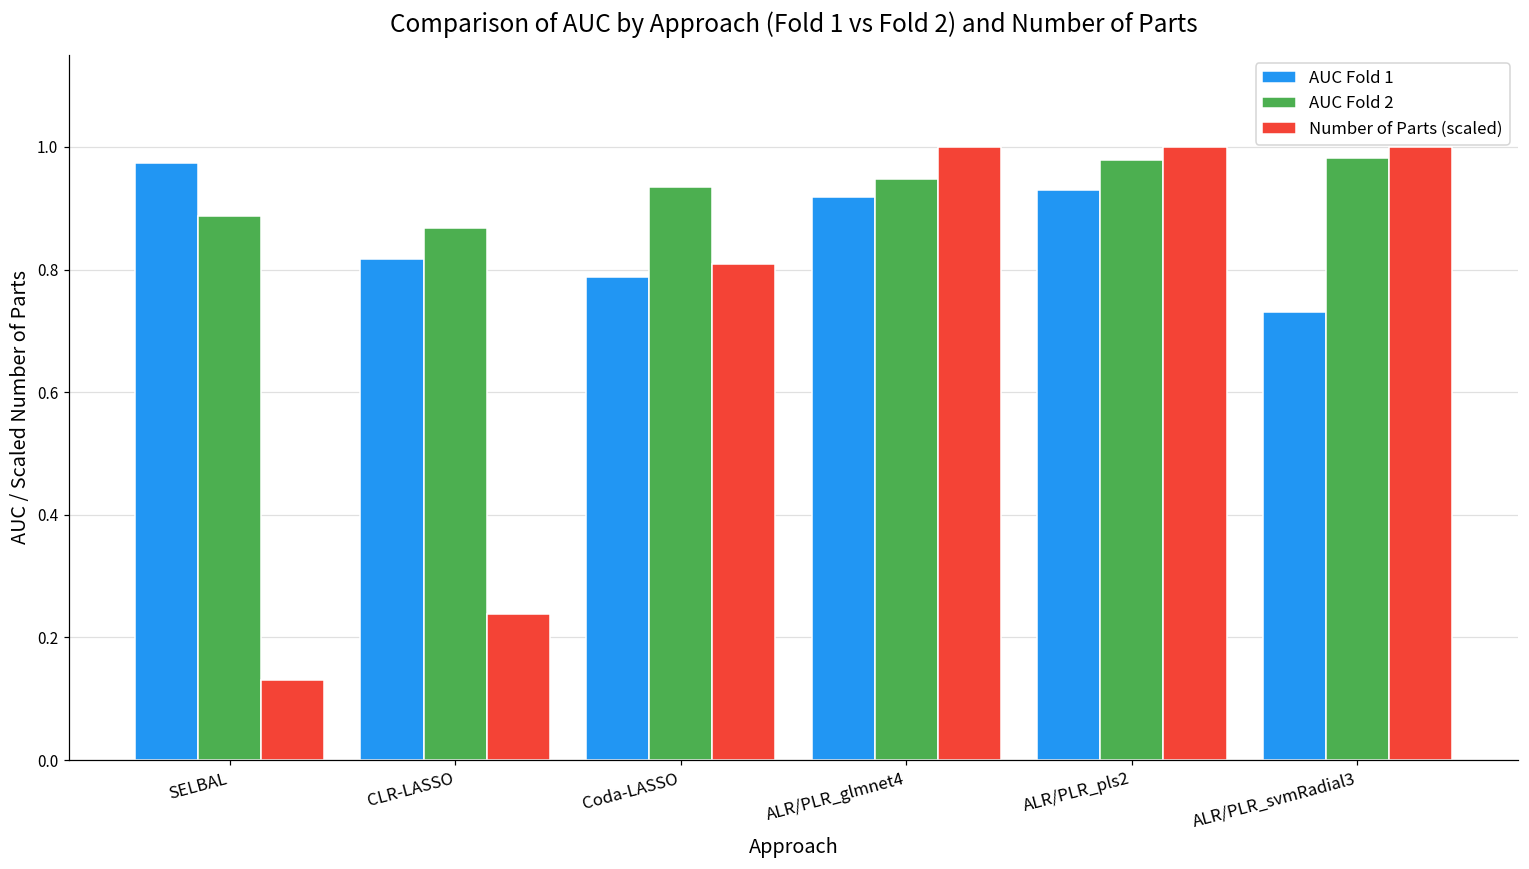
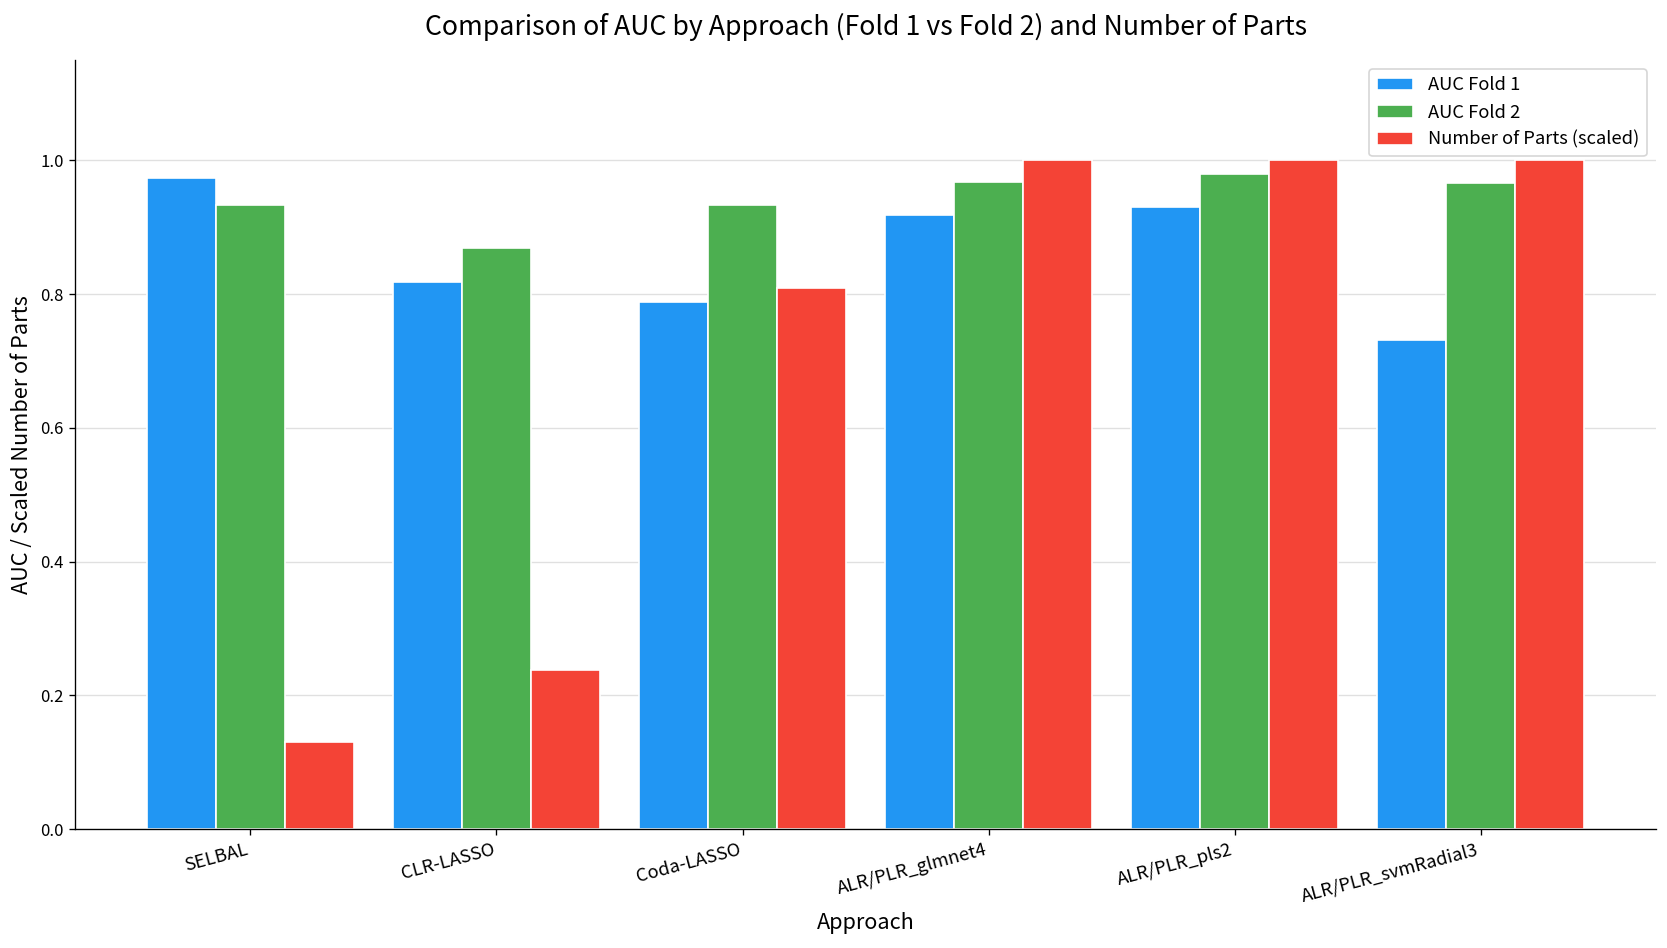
AUC Fold 2, SELBAL: 0.89 -> 0.93
AUC Fold 2, ALR/PLR_glmnet4: 0.95 -> 0.97
AUC Fold 2, ALR/PLR_svmRadial3: 0.98 -> 0.97
